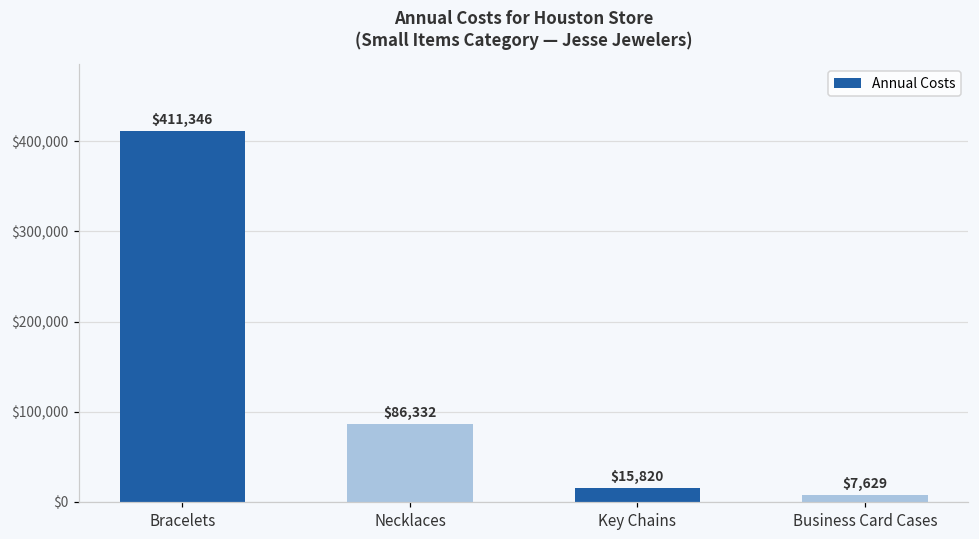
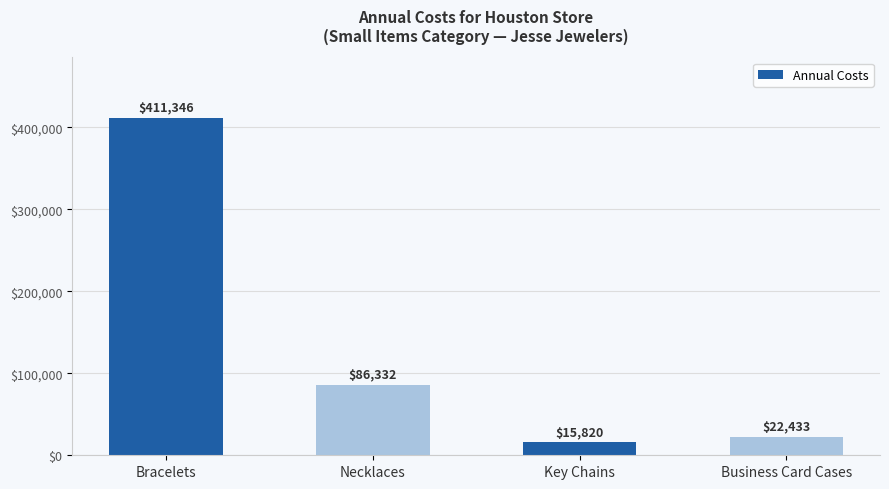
Business Card Cases: $7,629 -> $22,433
